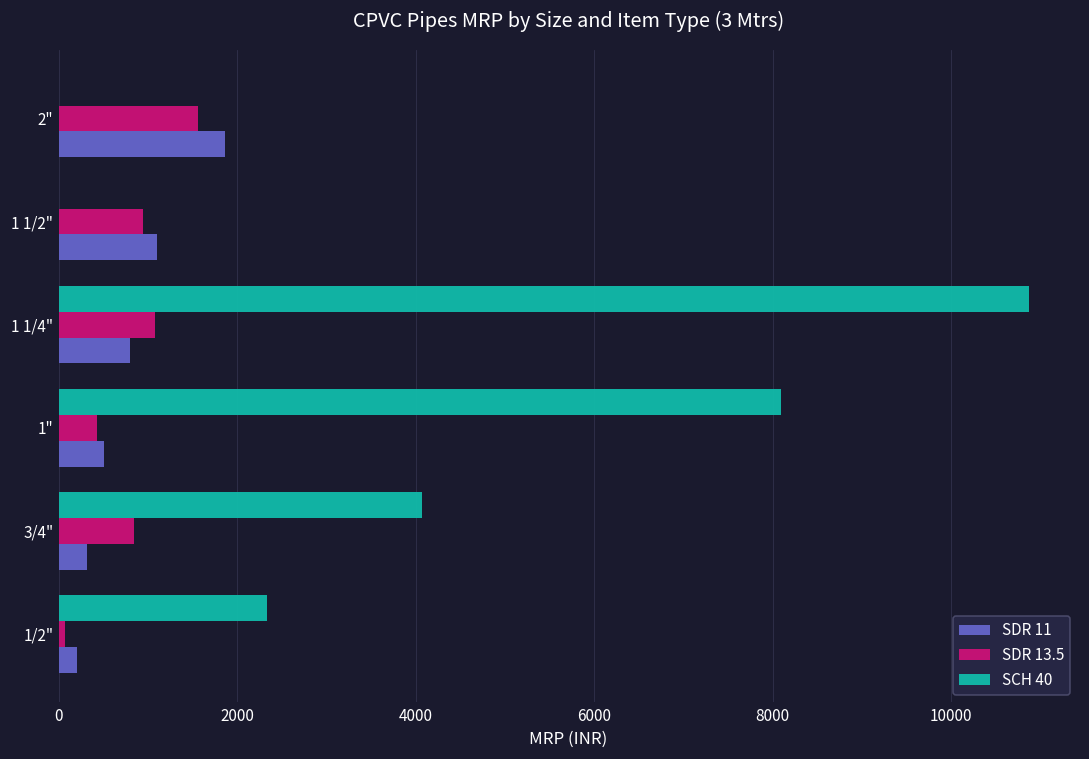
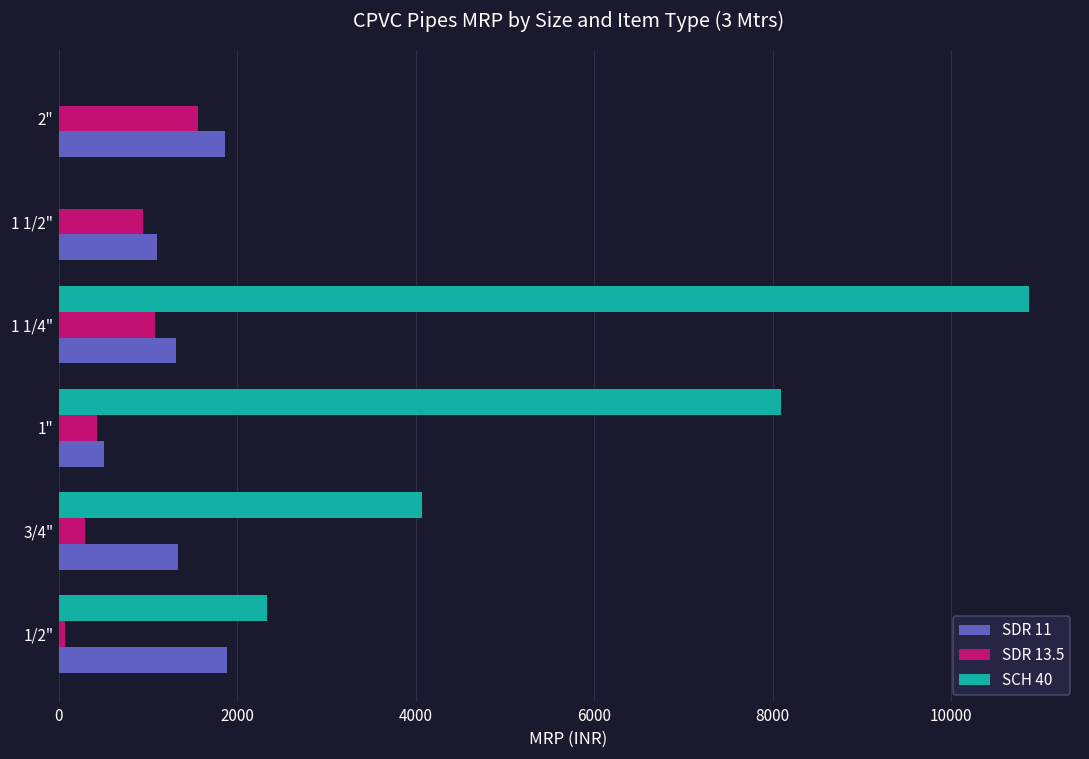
SDR 11, 1 1/4": 800 -> 1300
SDR 13.5, 3/4": 800 -> 300
SDR 11, 3/4": 300 -> 1300
SDR 11, 1/2": 200 -> 1900
